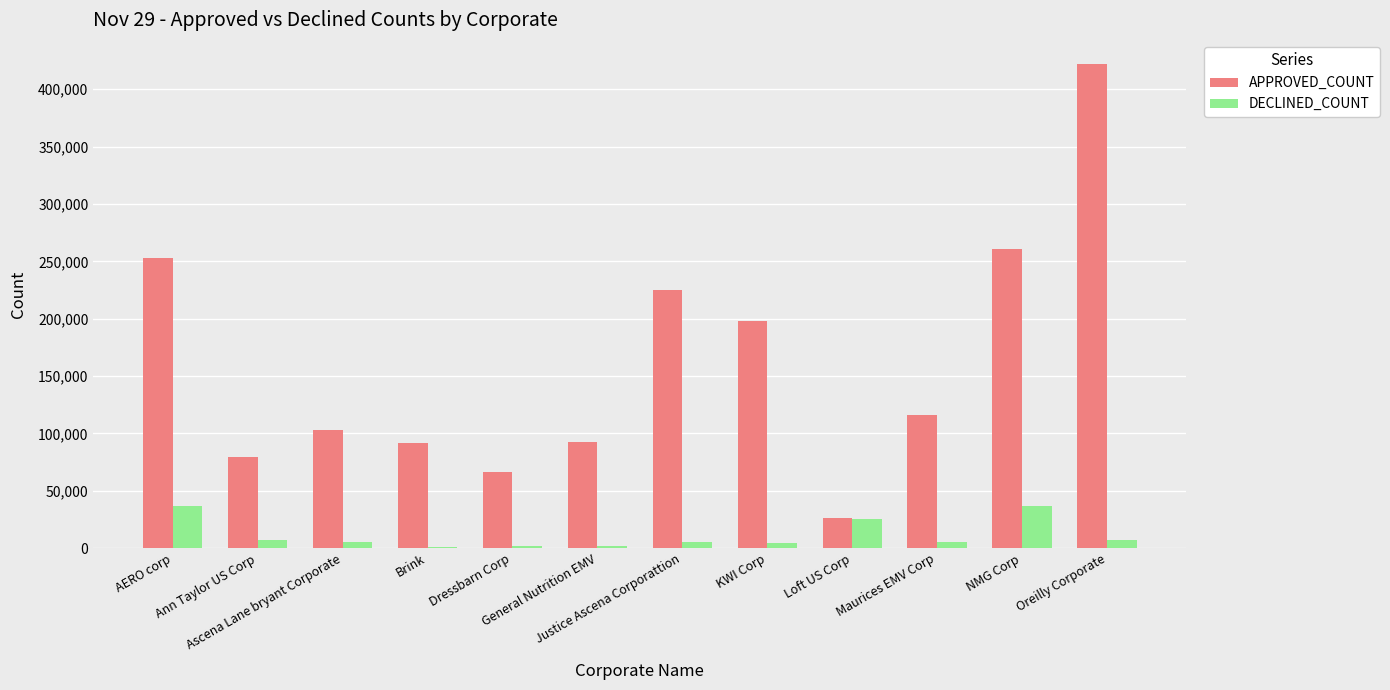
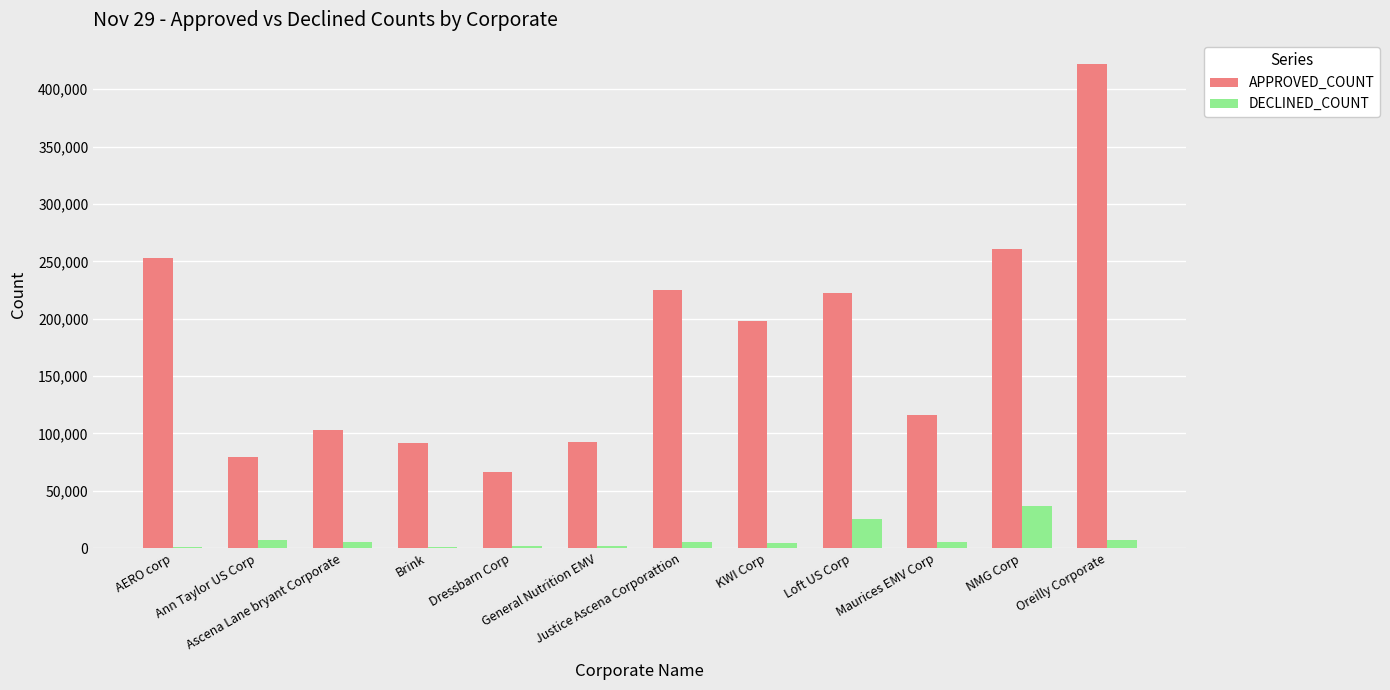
DECLINED_COUNT, AERO corp: 37,000 -> 1,000
APPROVED_COUNT, Loft US Corp: 26,000 -> 222,000
